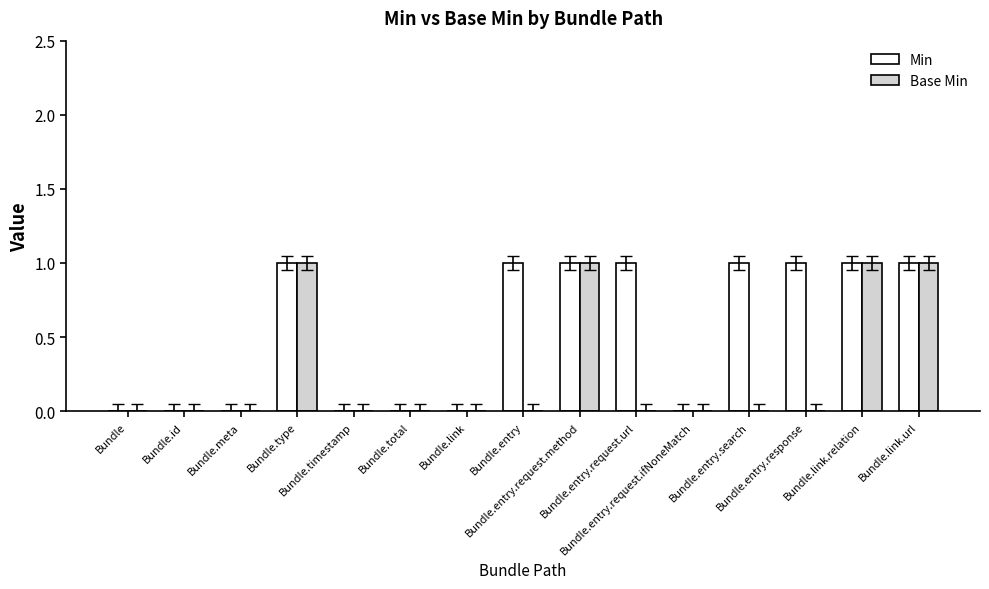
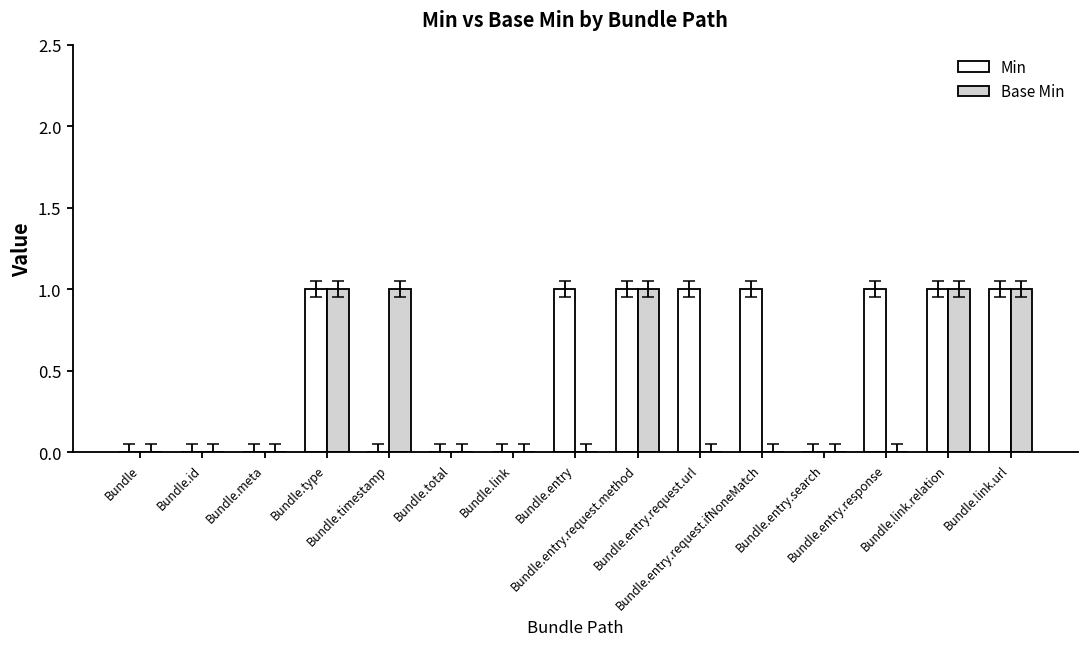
Base Min, Bundle.timestamp: 0 -> 1
Min, Bundle.entry.request.ifNoneMatch: 0 -> 1
Min, Bundle.entry.search: 1 -> 0
